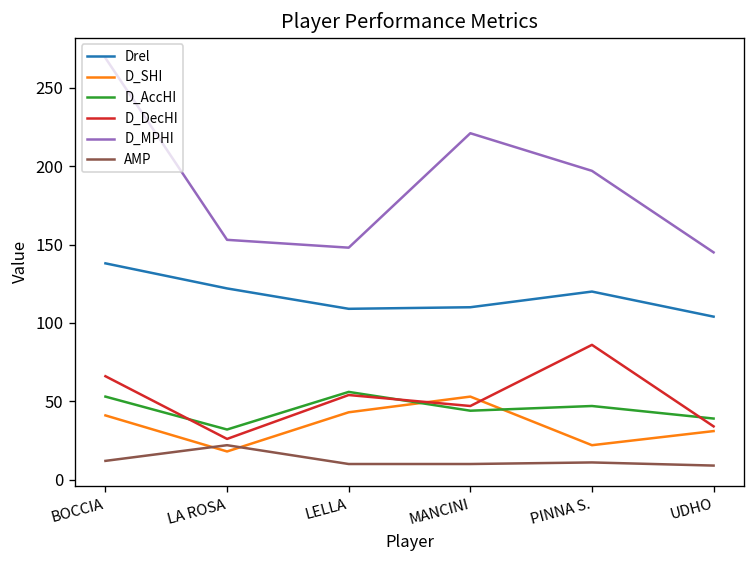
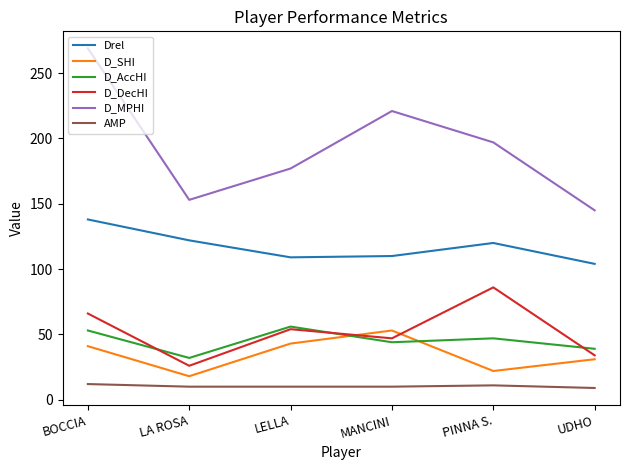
AMP, LA ROSA: 22 -> 10
D_MPHI, LELLA: 148 -> 177
